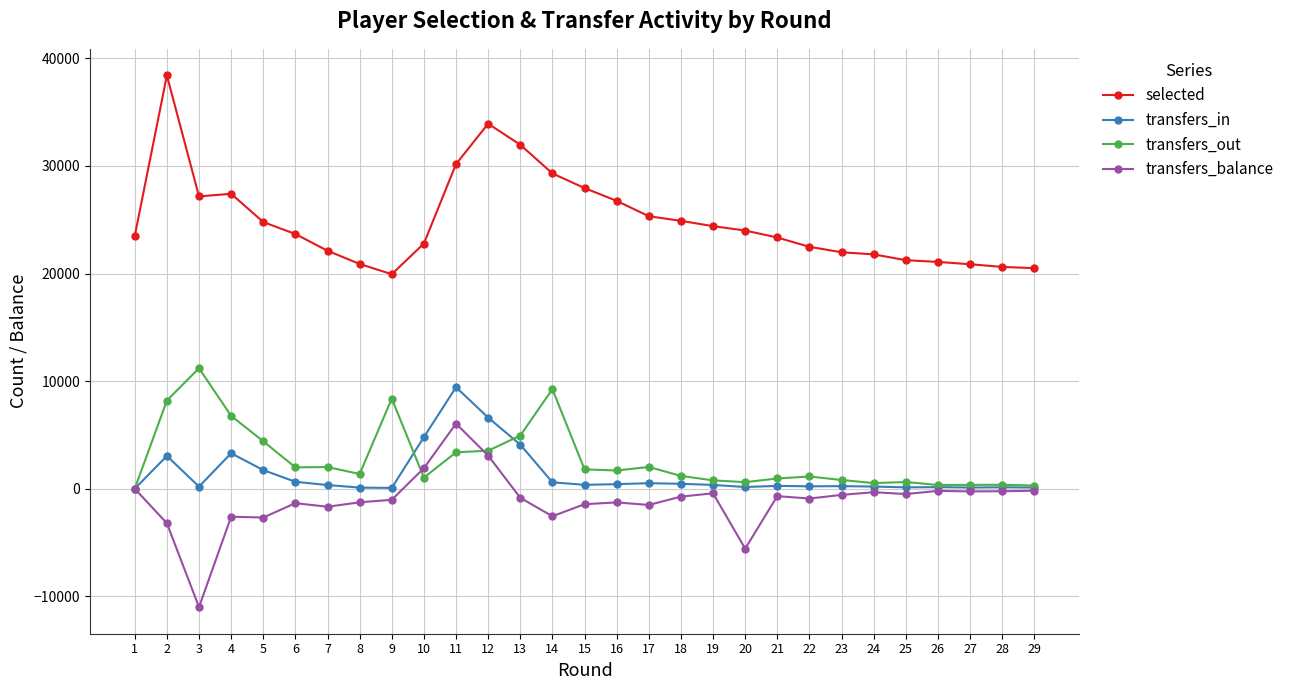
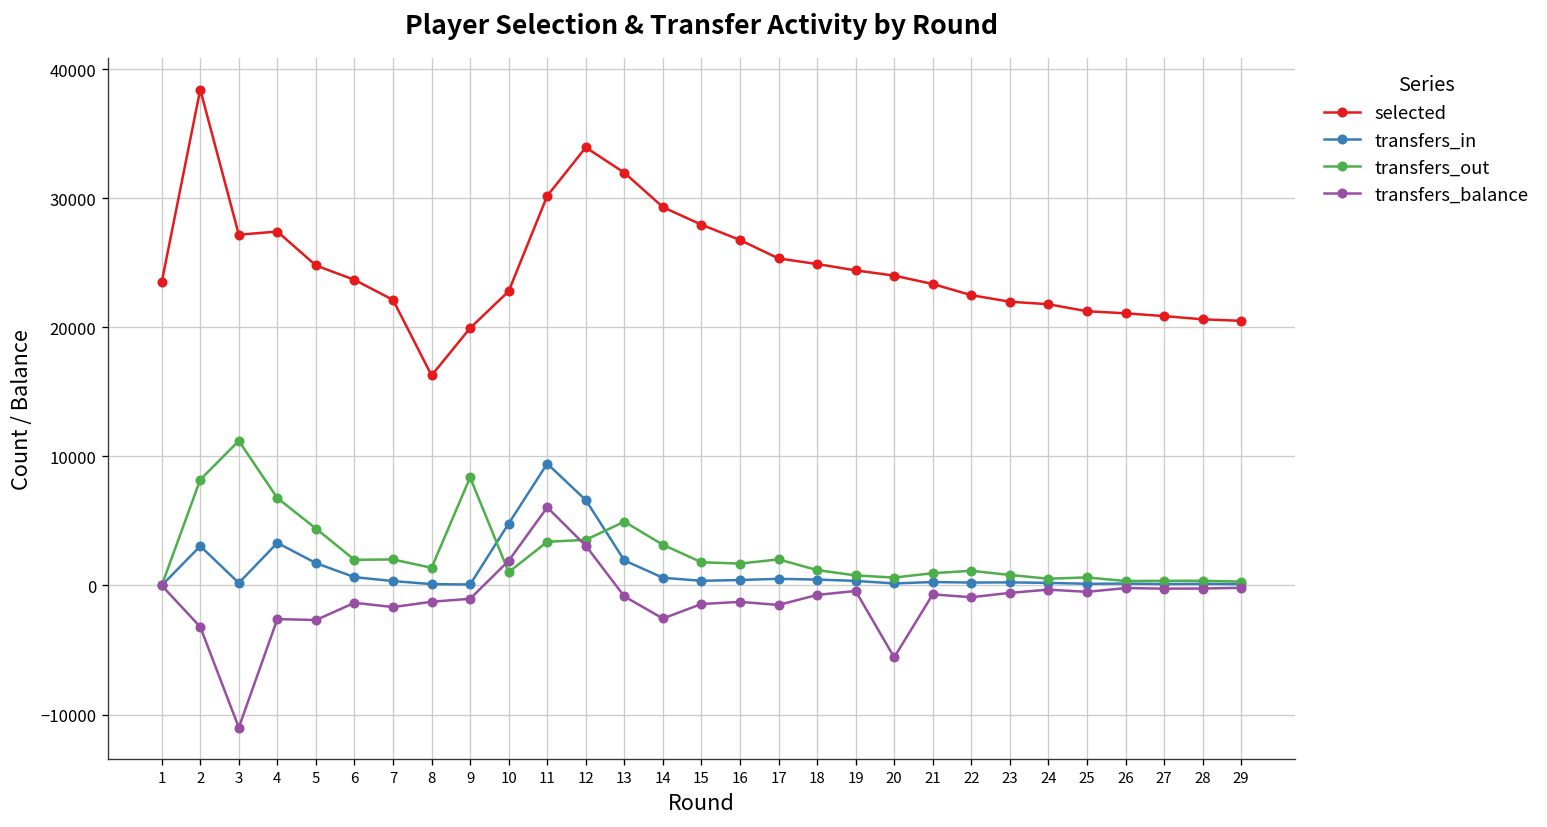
selected, 8: 20900 -> 16300
transfers_in, 13: 4100 -> 1900
transfers_out, 14: 9300 -> 3200
